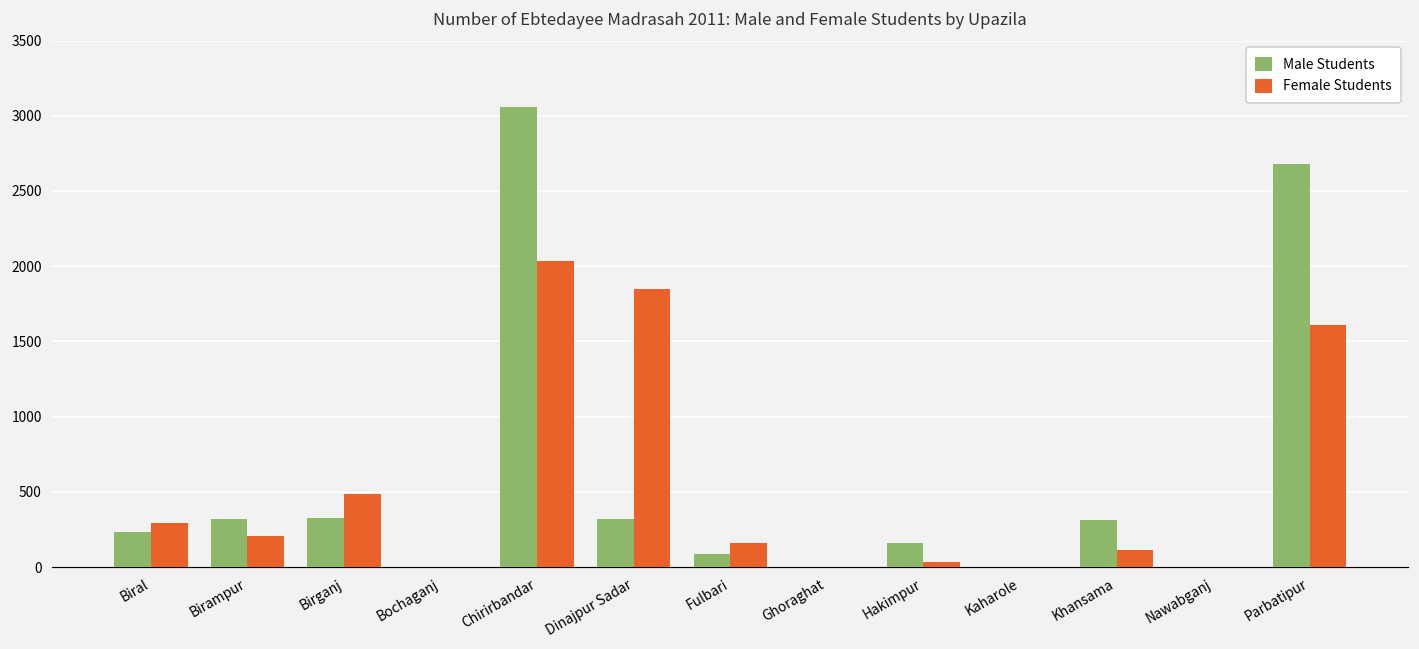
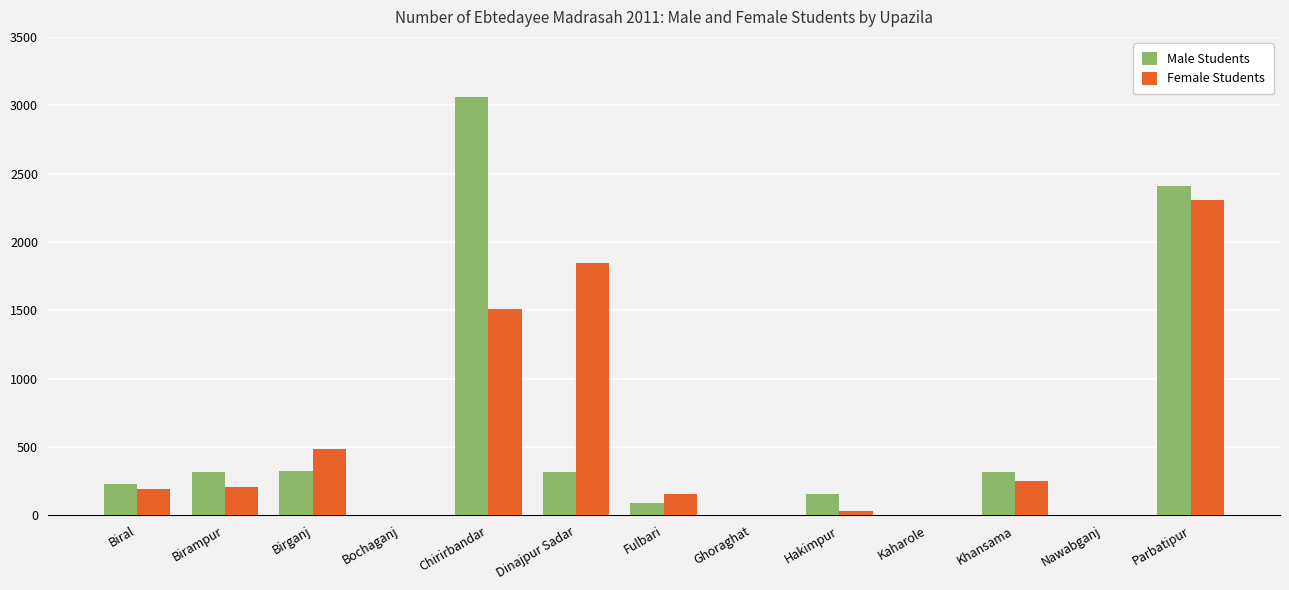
Female Students, Biral: 290 -> 190
Female Students, Chirirbandar: 2040 -> 1510
Female Students, Khansama: 120 -> 250
Male Students, Parbatipur: 2680 -> 2410
Female Students, Parbatipur: 1610 -> 2310
